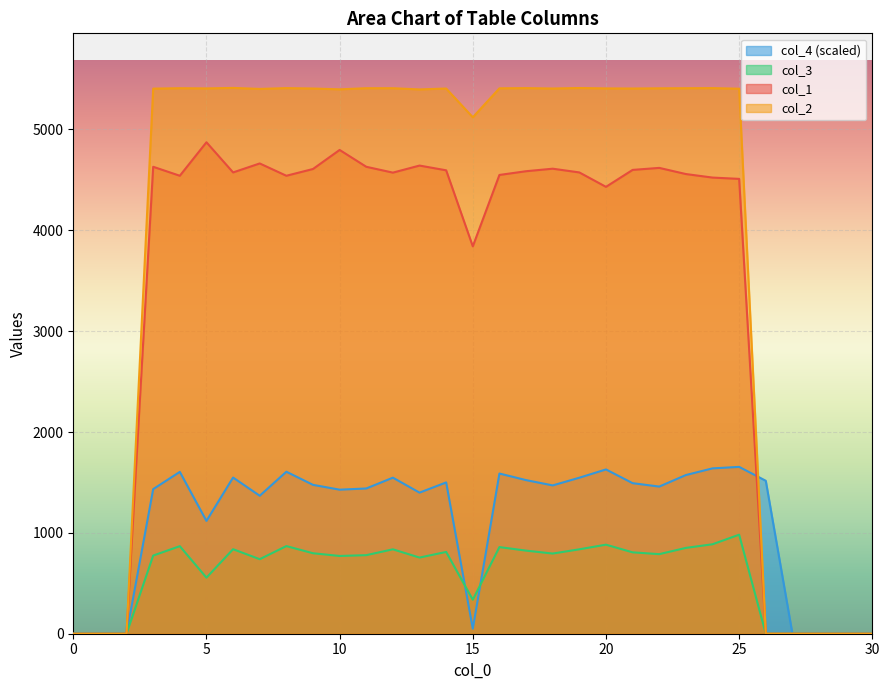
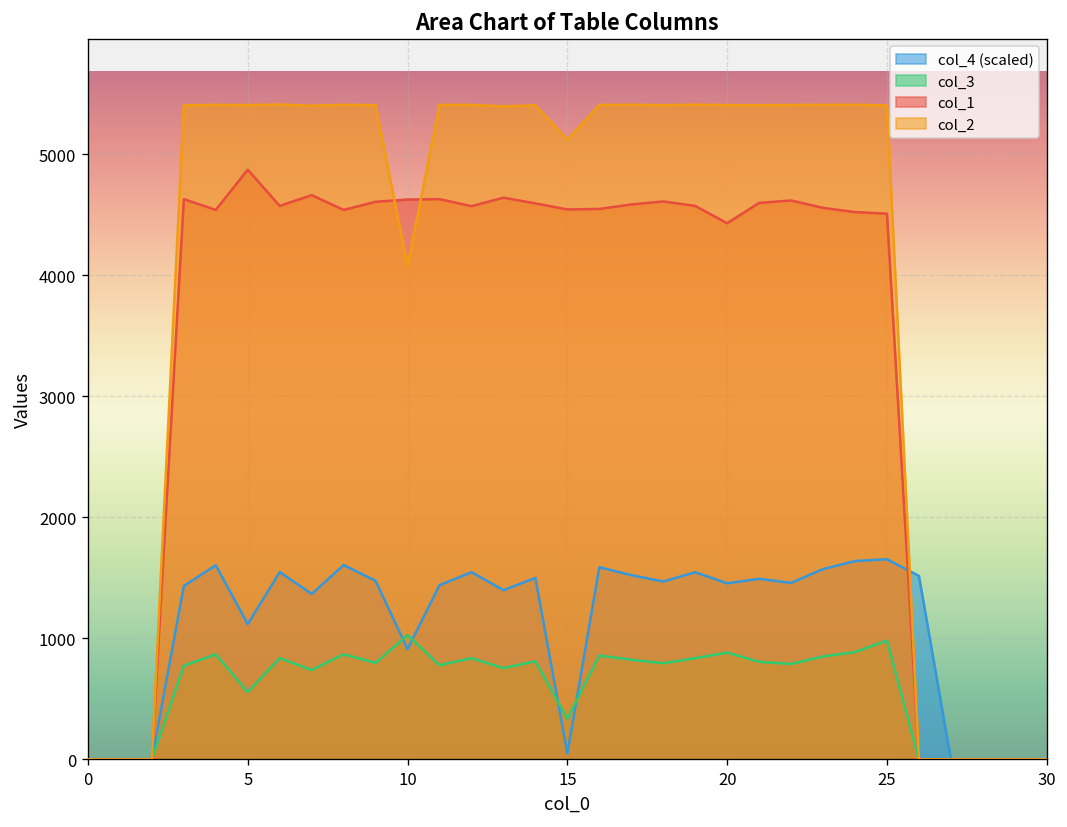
col_4 (scaled), 10: 1430 -> 910
col_3, 10: 770 -> 1030
col_1, 10: 4800 -> 4630
col_2, 10: 5400 -> 4080
col_1, 15: 3840 -> 4550
col_4 (scaled), 20: 1630 -> 1460
